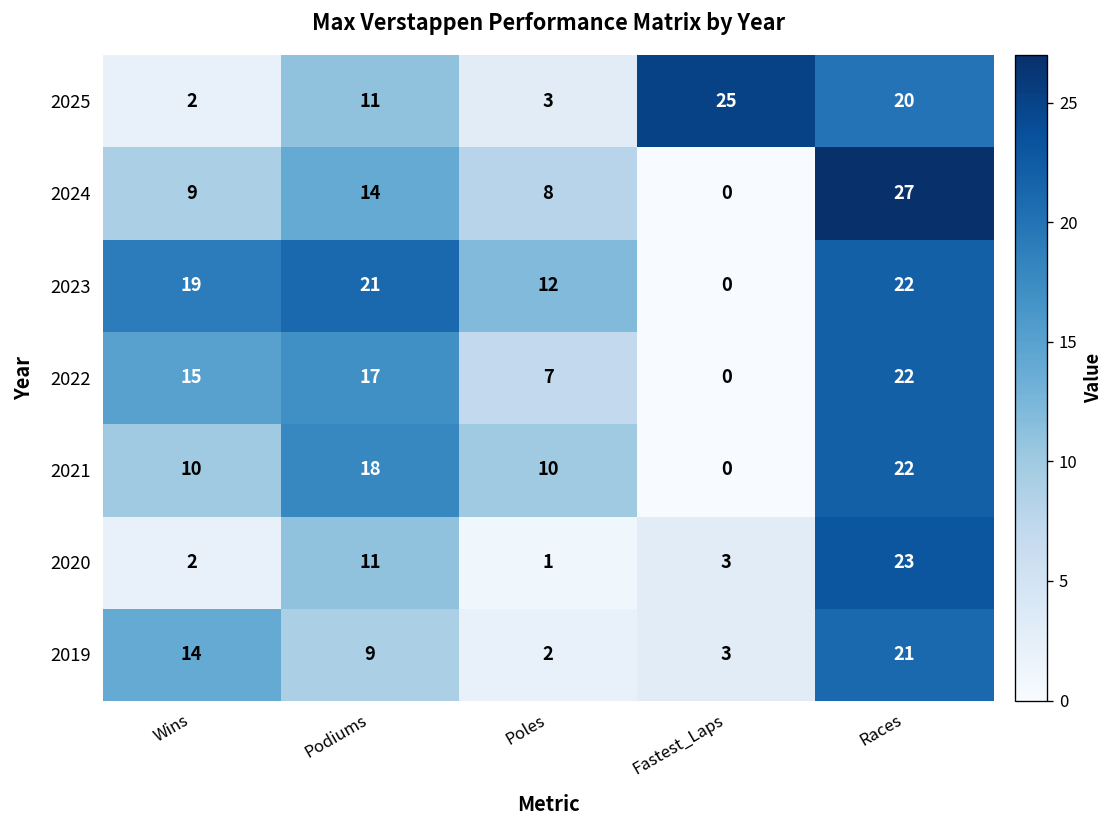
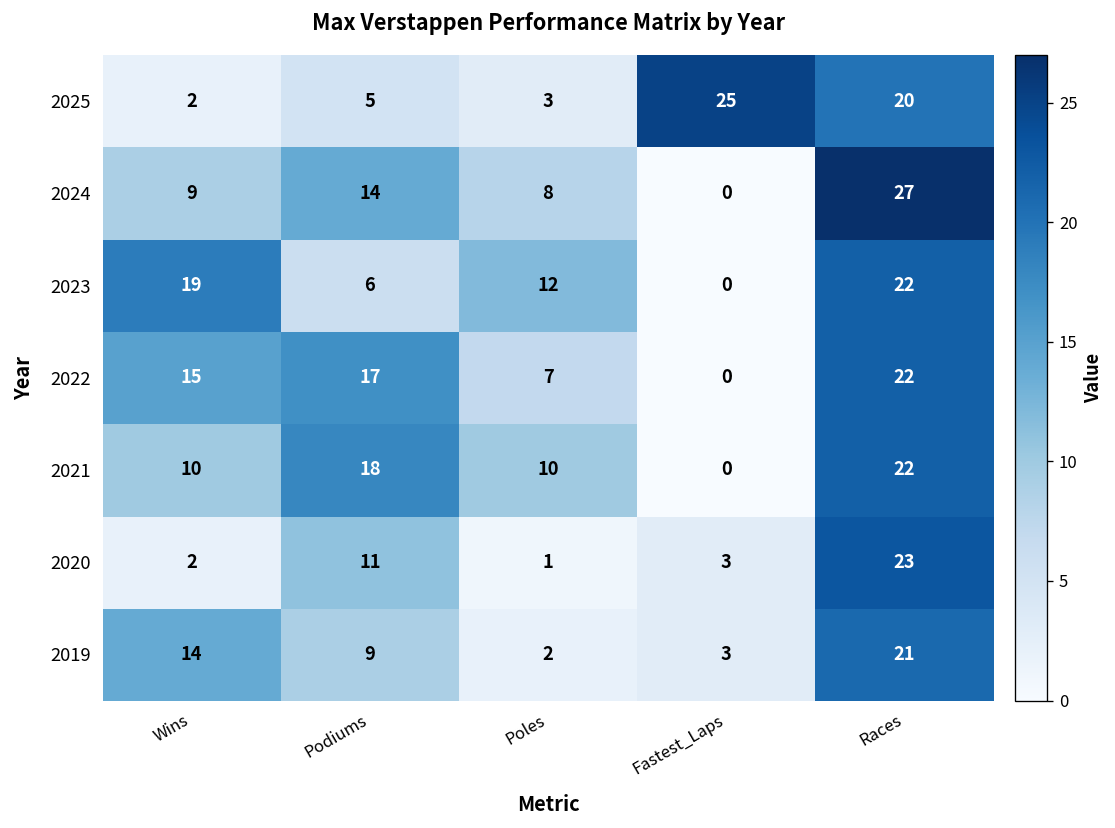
2025, Podiums: 11 -> 5
2023, Podiums: 21 -> 6
